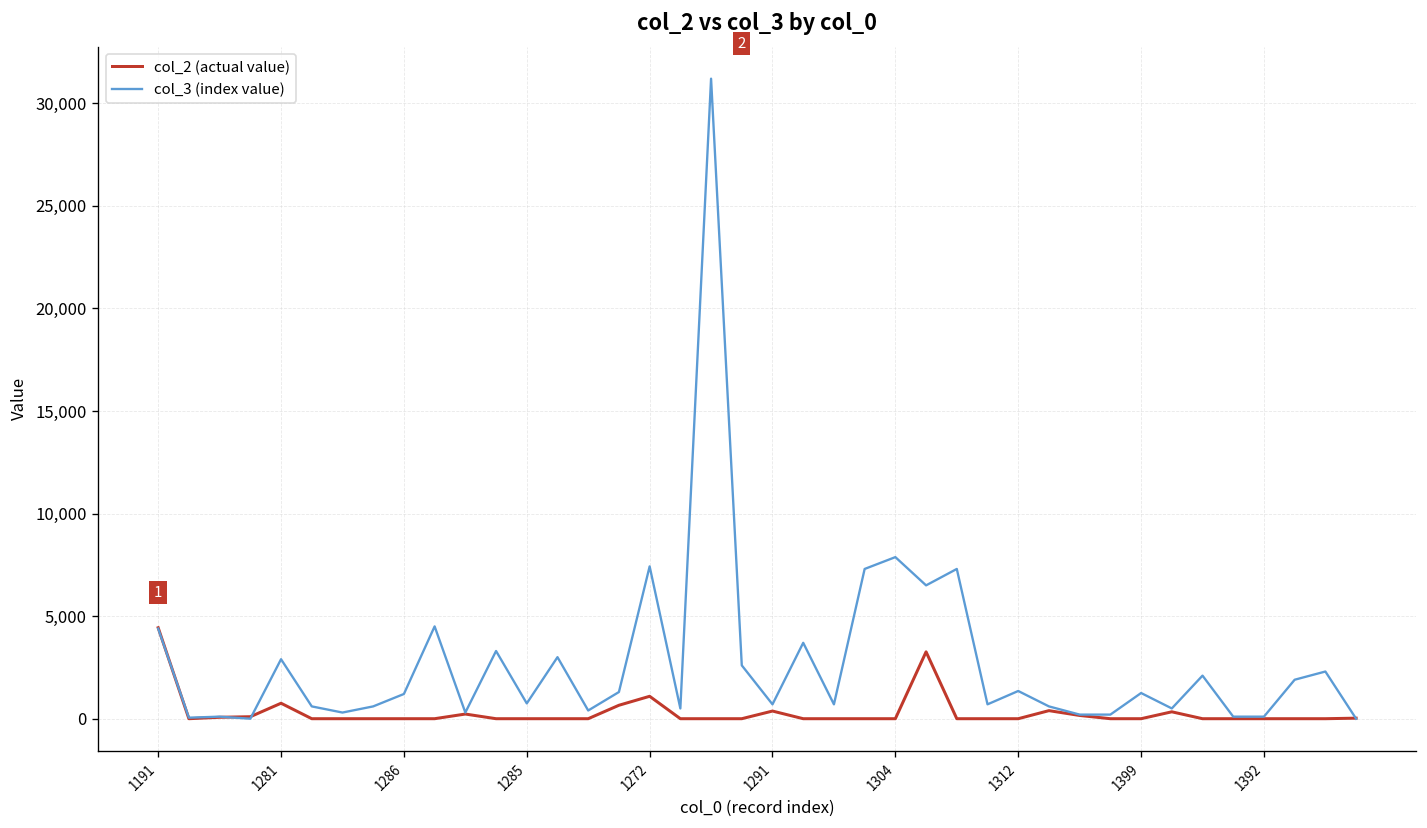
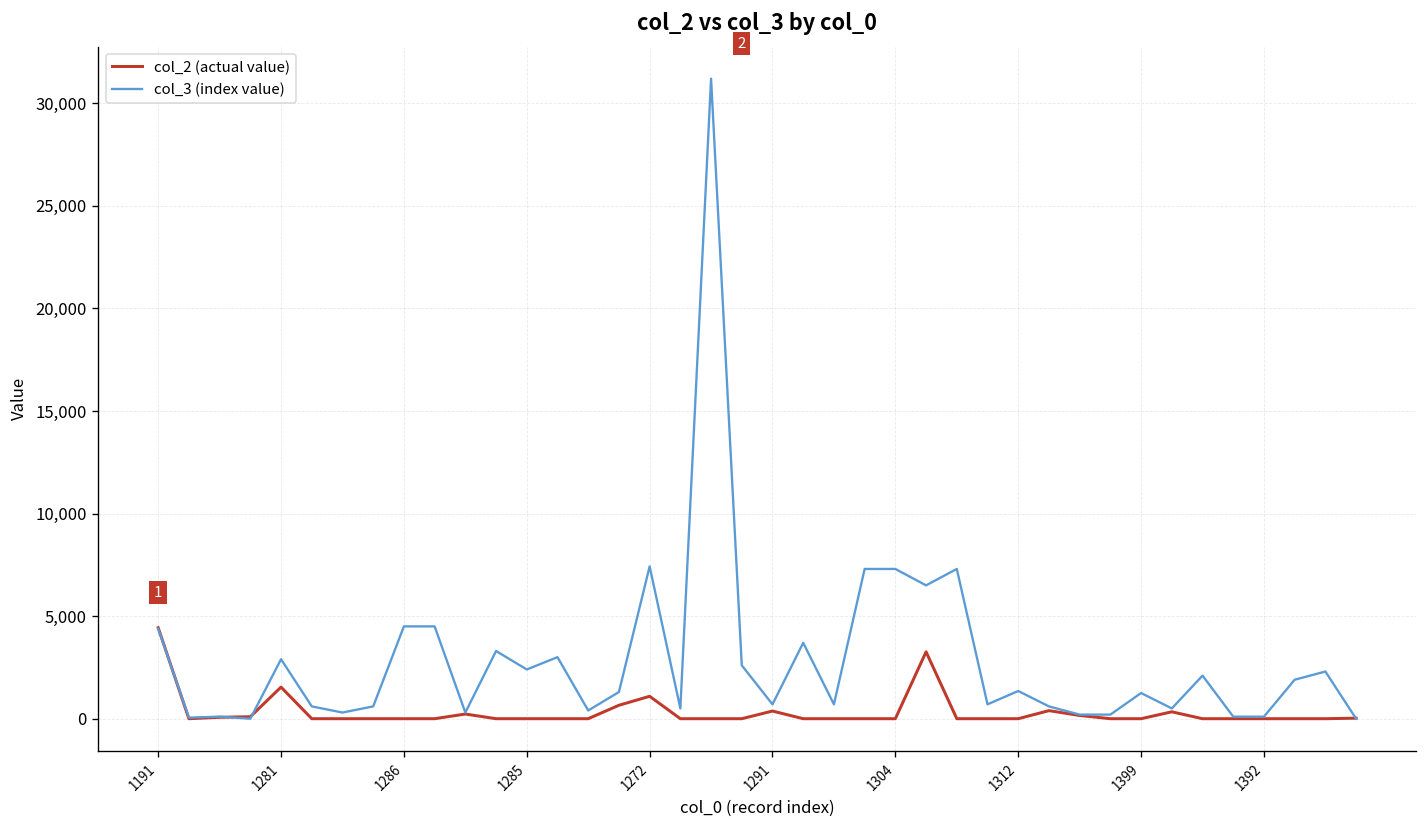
col_2 (actual value), 1281: 800 -> 1,500
col_3 (index value), 1286: 1,200 -> 4,500
col_3 (index value), 1285: 700 -> 2,400
col_3 (index value), 1304: 7,900 -> 7,300
